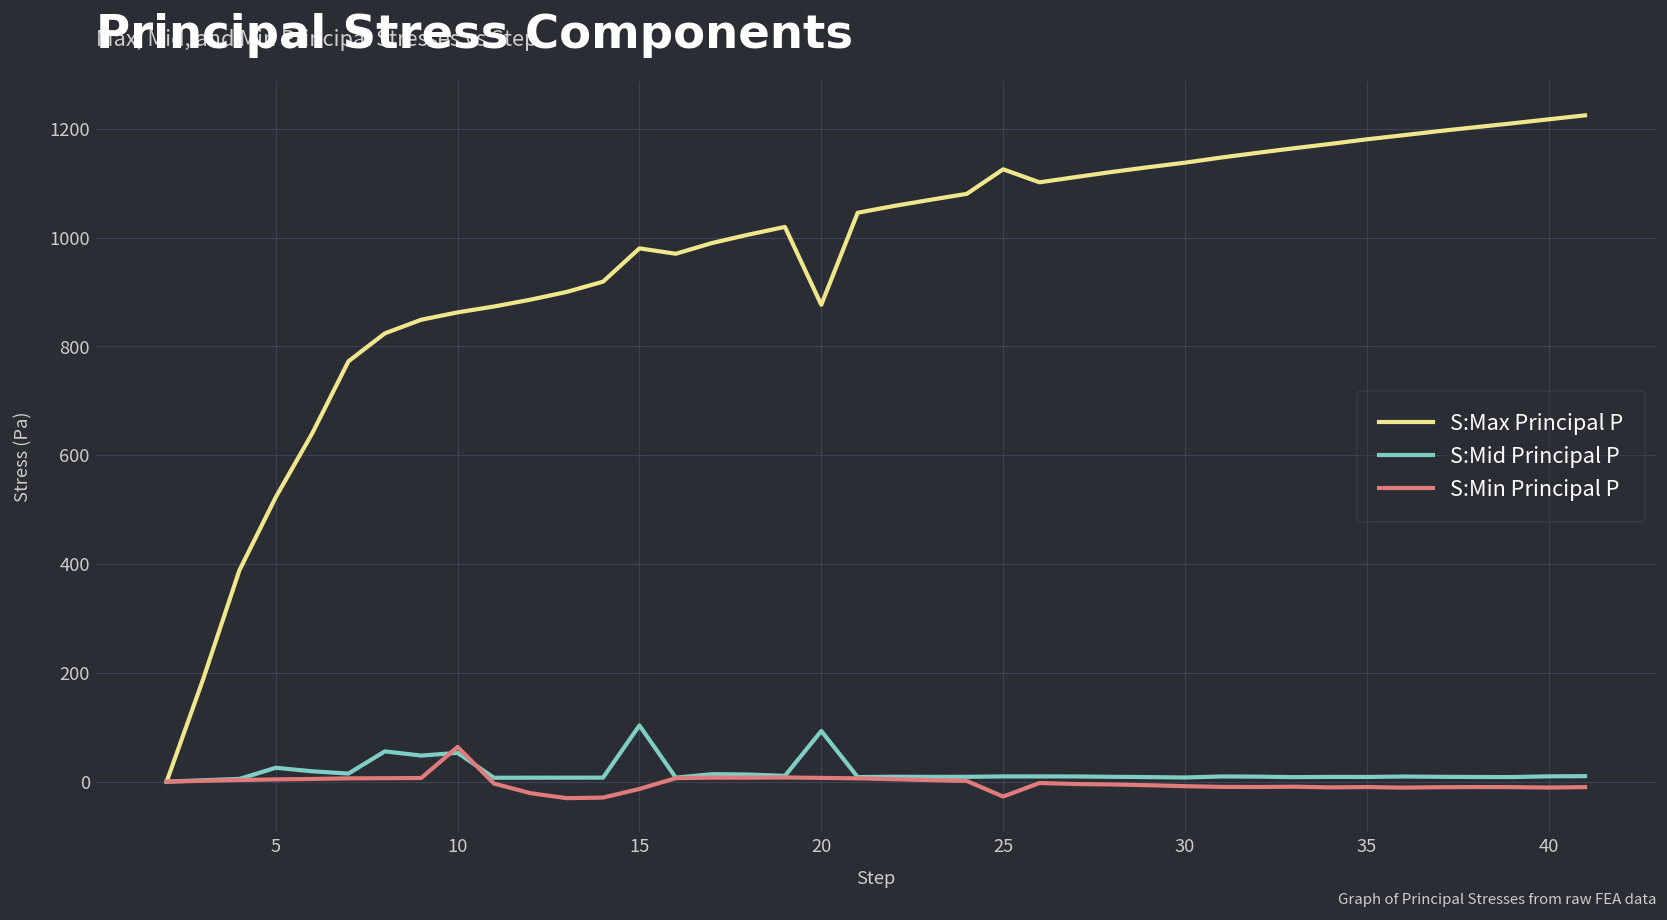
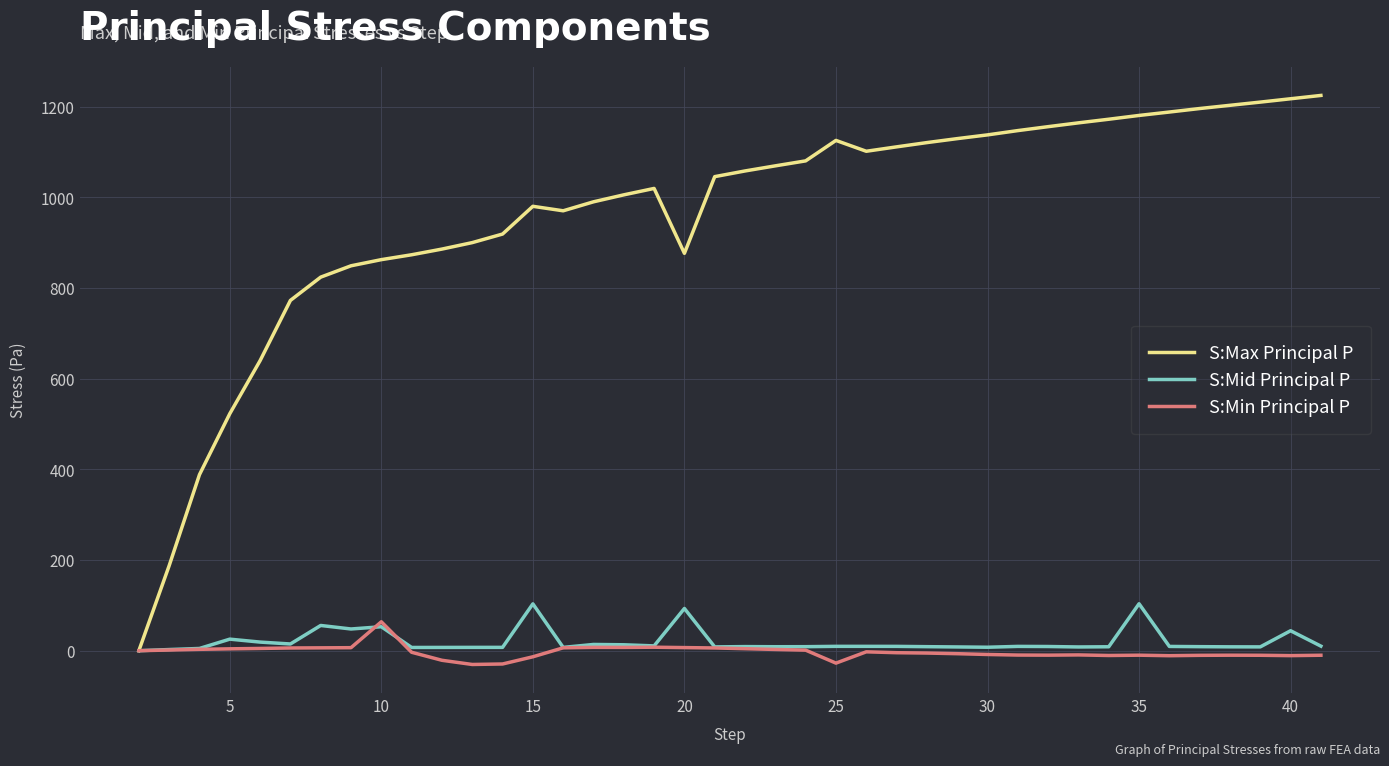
S:Mid Principal P, 35: 10 -> 100
S:Mid Principal P, 40: 10 -> 40
